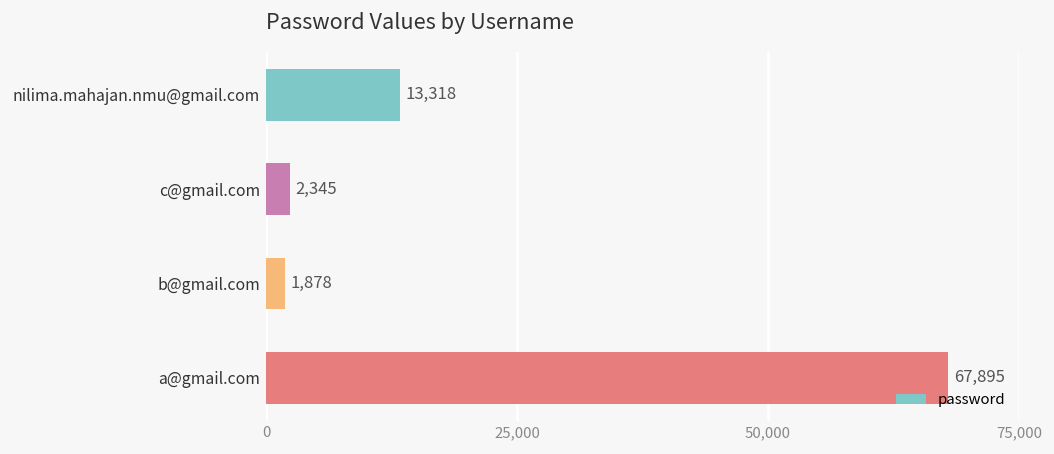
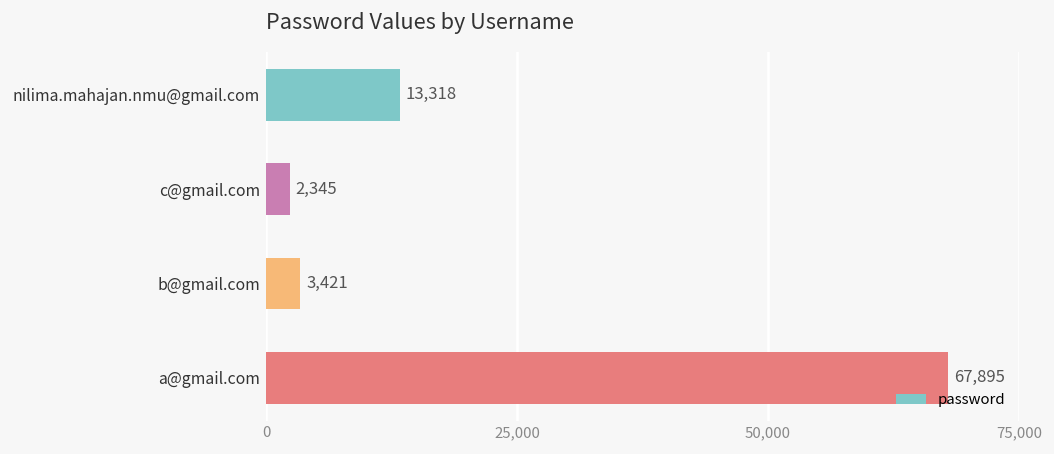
b@gmail.com: 1,878 -> 3,421
